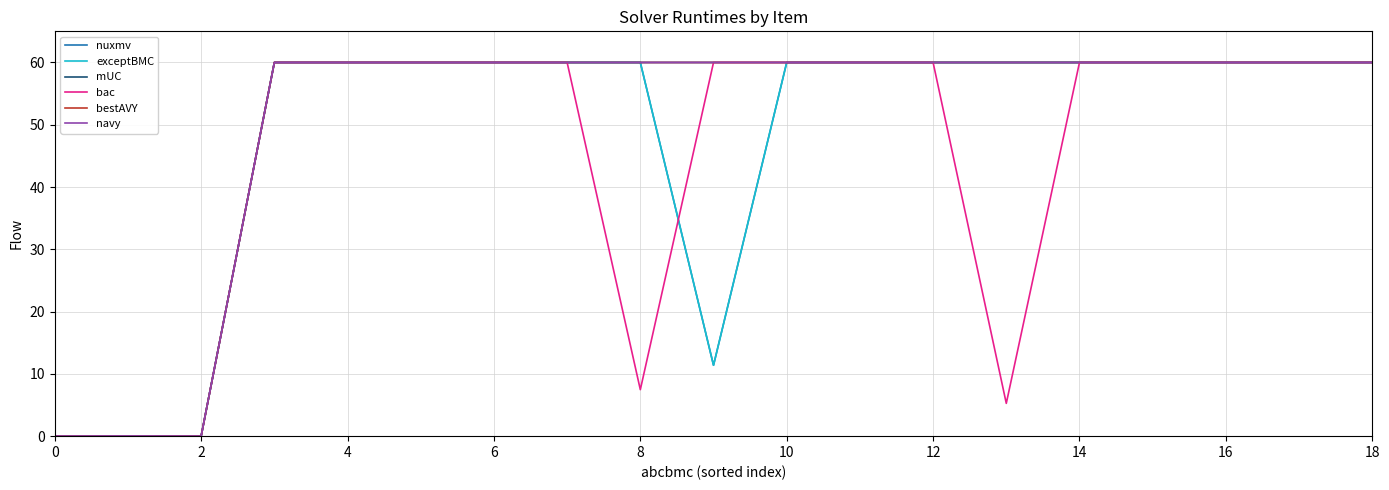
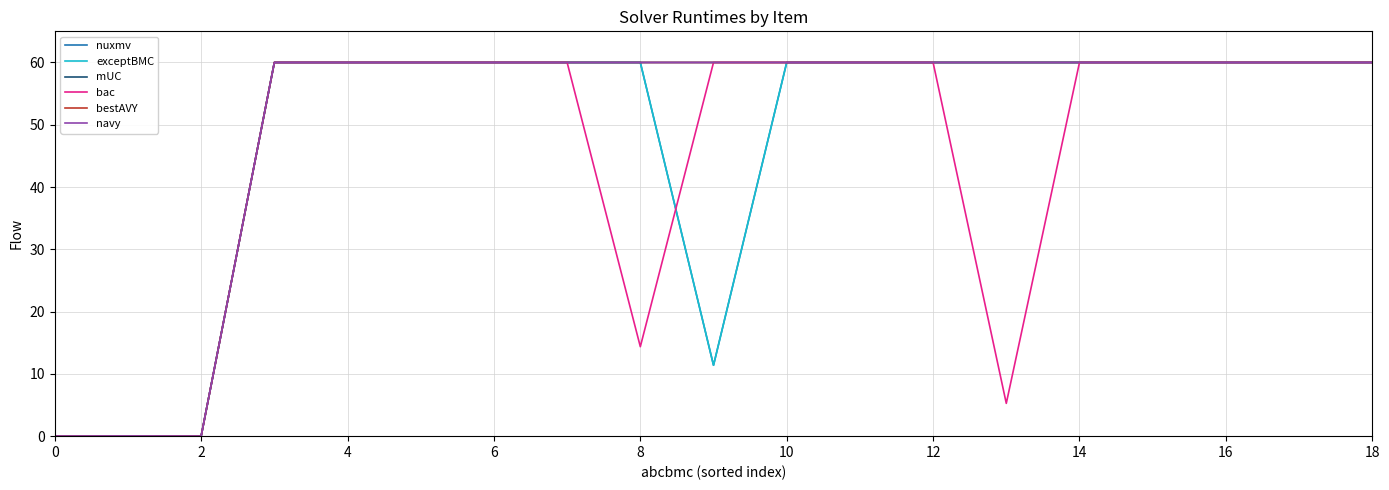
bac, 8: 7 -> 14
